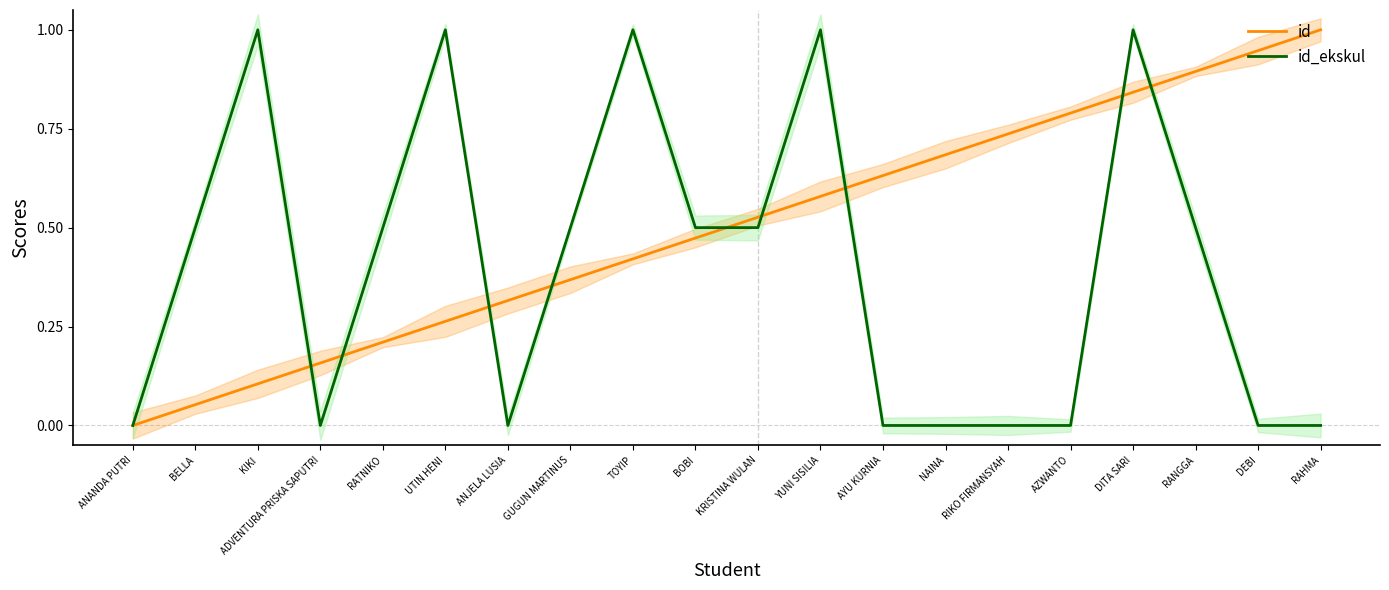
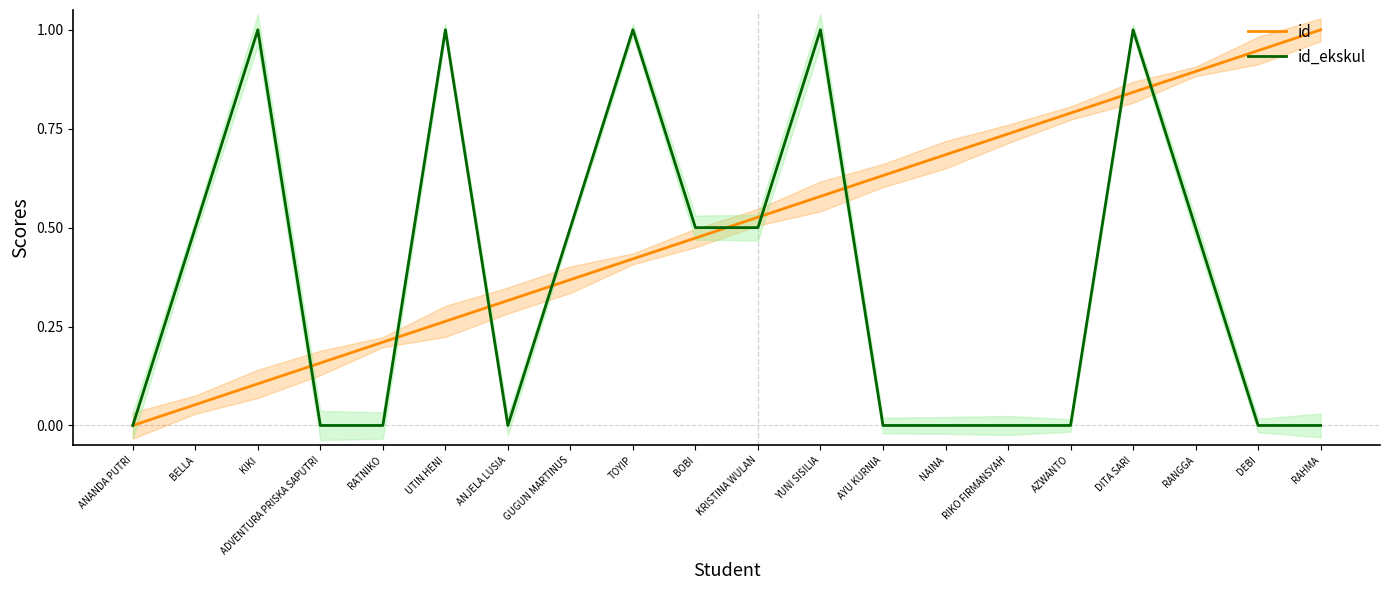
id_ekskul, RATNIKO: 0.50 -> 0.00
